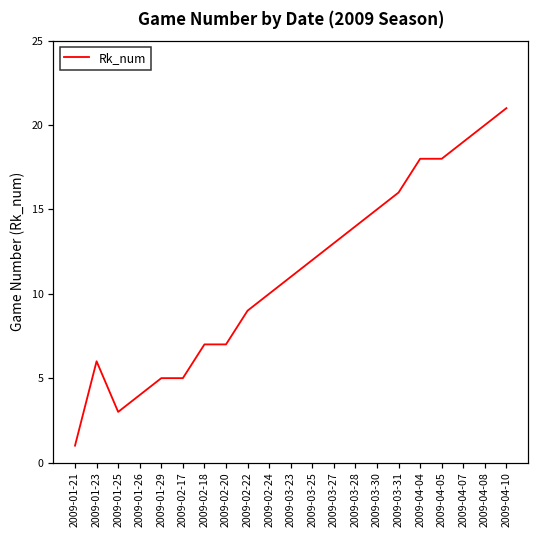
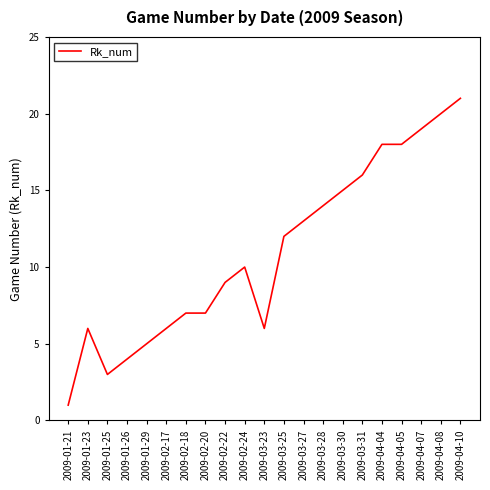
2009-02-17: 5 -> 6
2009-03-23: 11 -> 6
